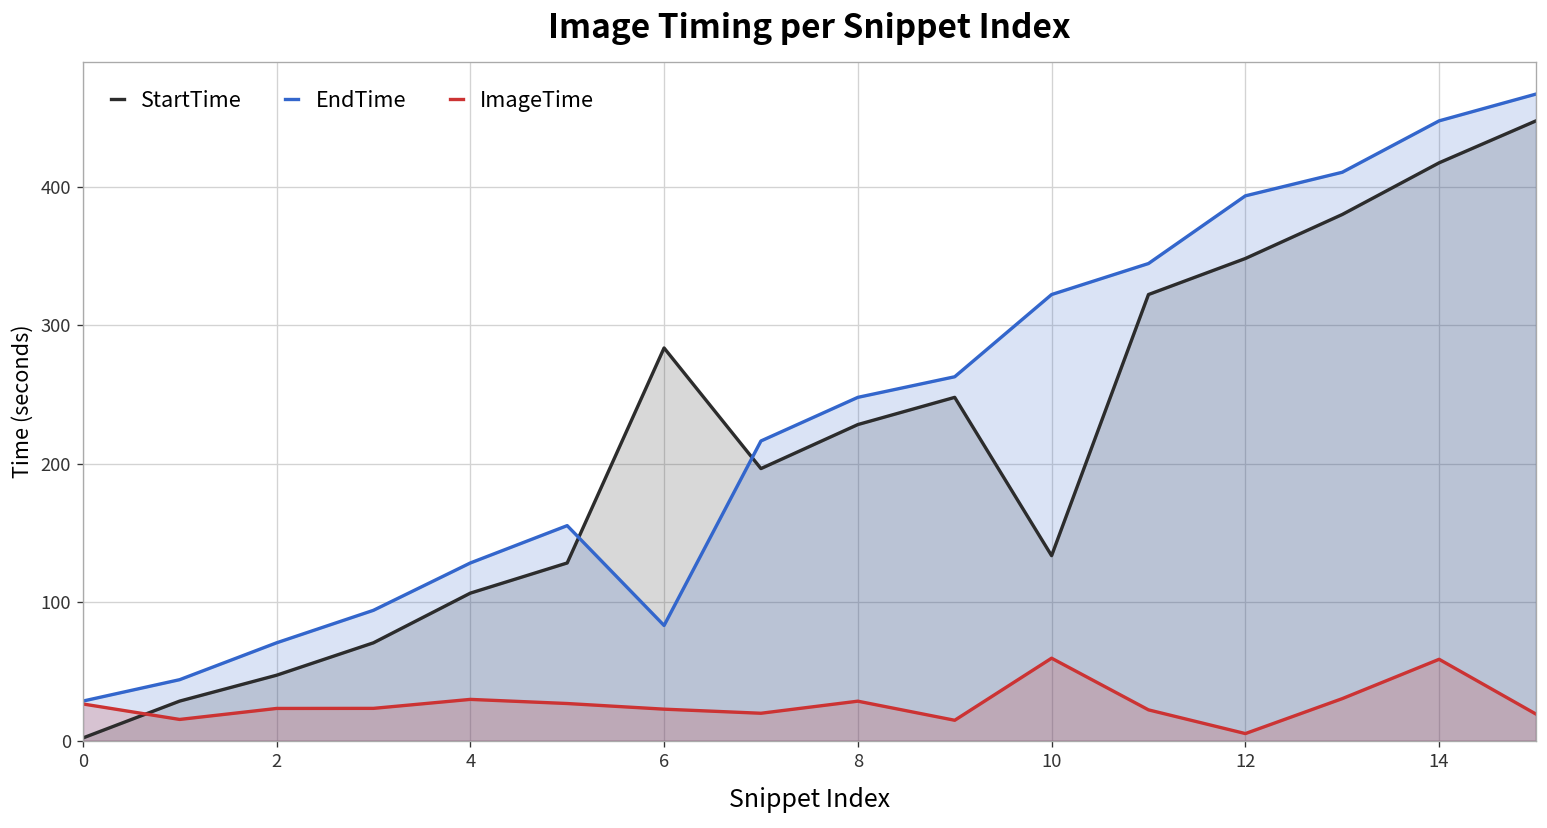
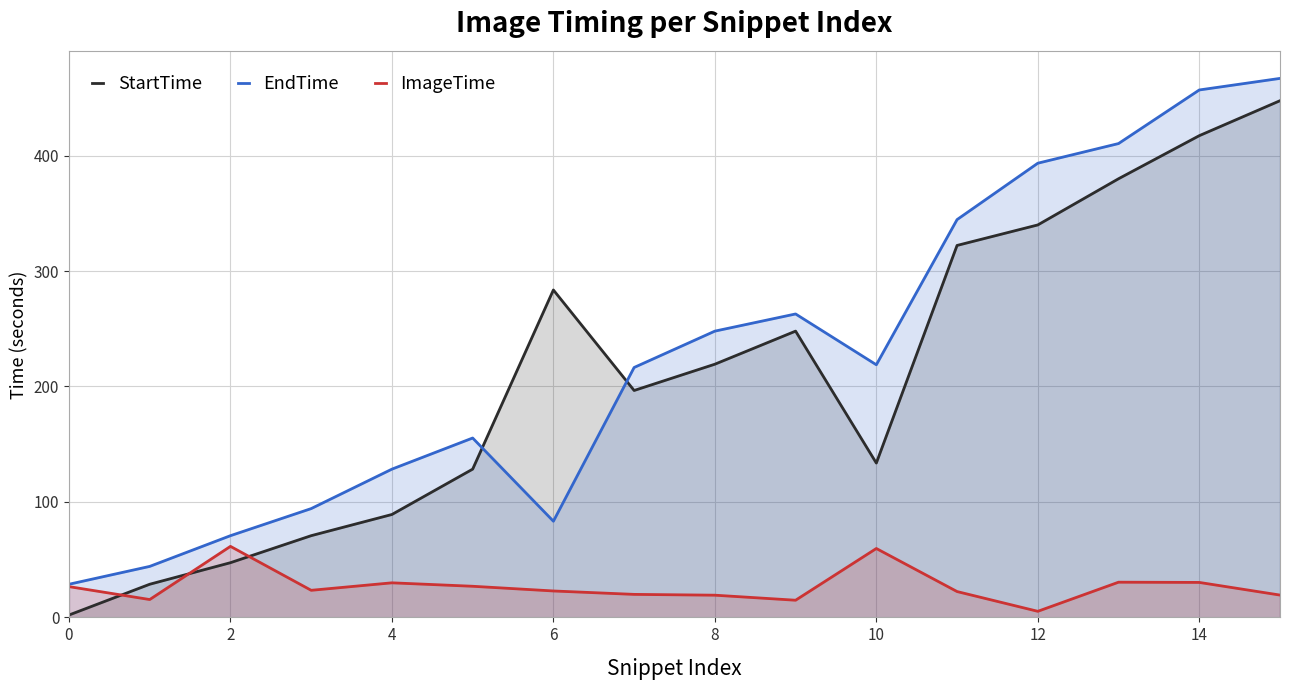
ImageTime, 2: 23 -> 62
StartTime, 4: 107 -> 89
StartTime, 8: 228 -> 219
ImageTime, 8: 29 -> 19
EndTime, 10: 322 -> 219
StartTime, 12: 348 -> 340
EndTime, 14: 448 -> 457
ImageTime, 14: 59 -> 30
